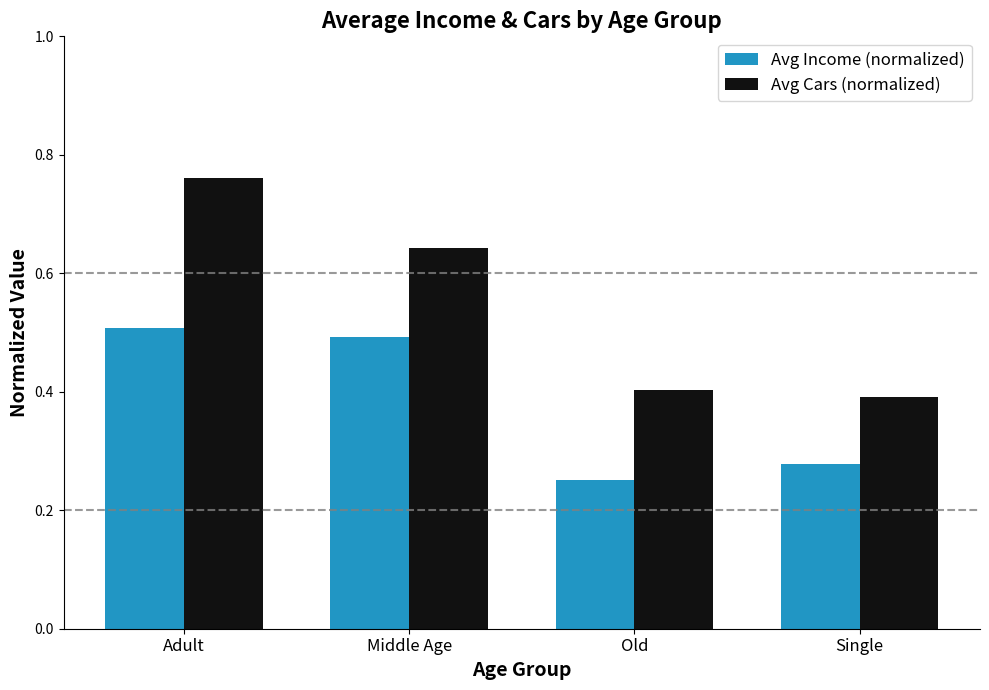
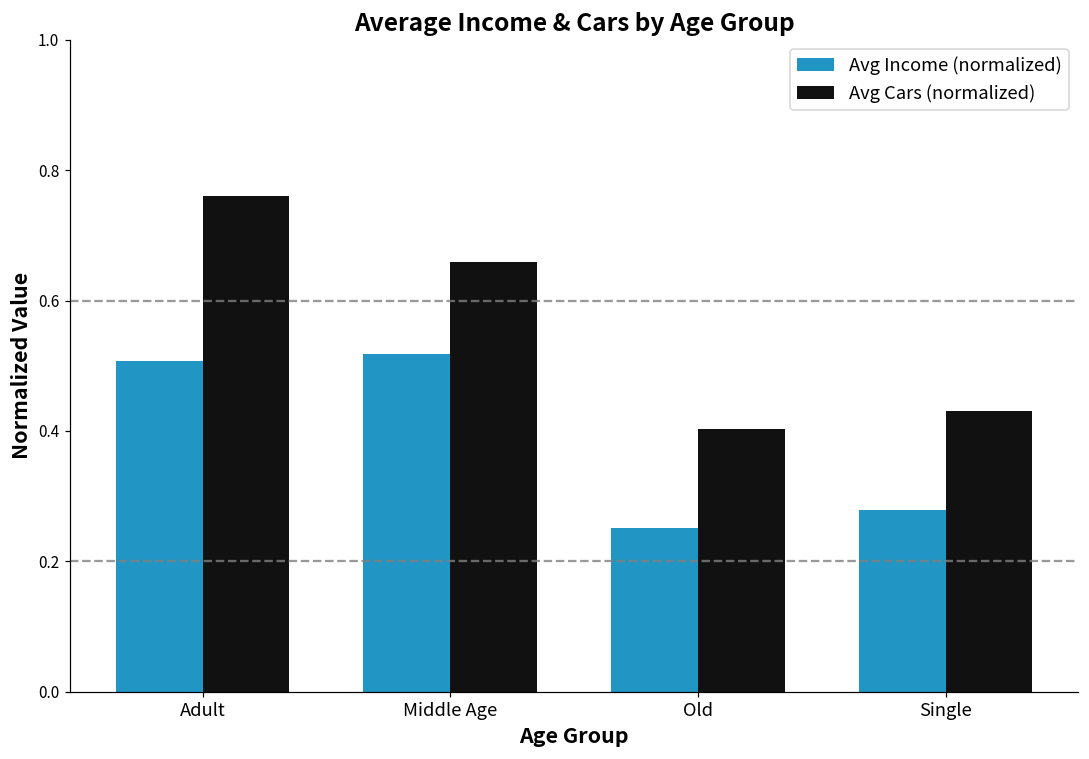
Avg Income (normalized), Middle Age: 0.49 -> 0.52
Avg Cars (normalized), Middle Age: 0.64 -> 0.66
Avg Cars (normalized), Single: 0.39 -> 0.43
